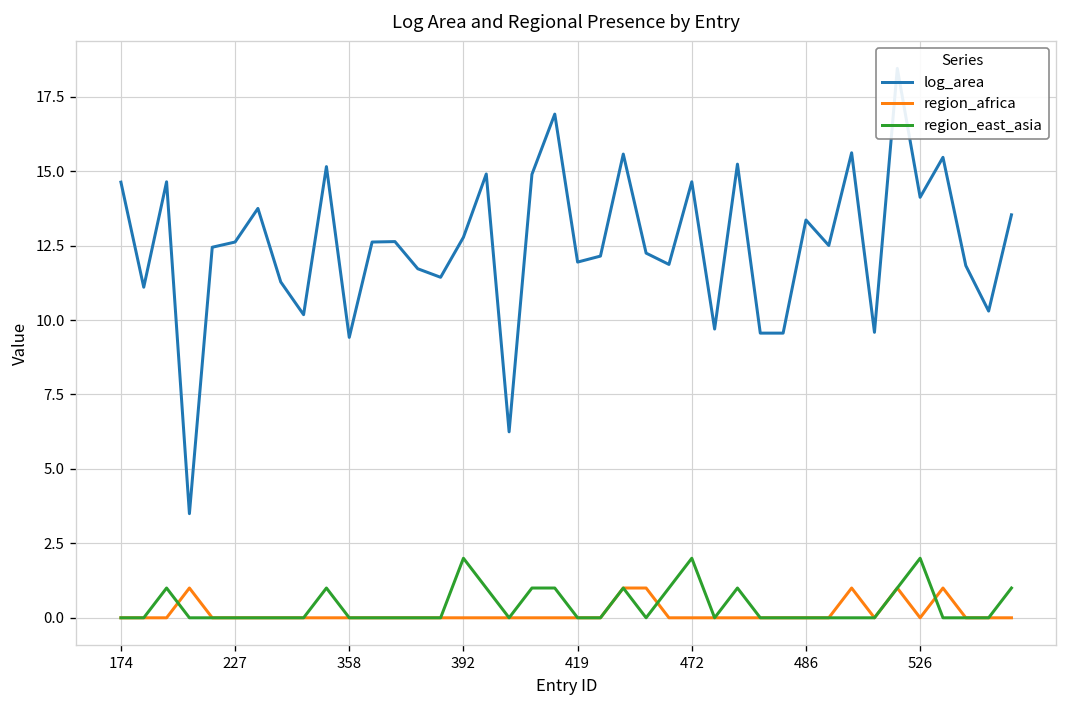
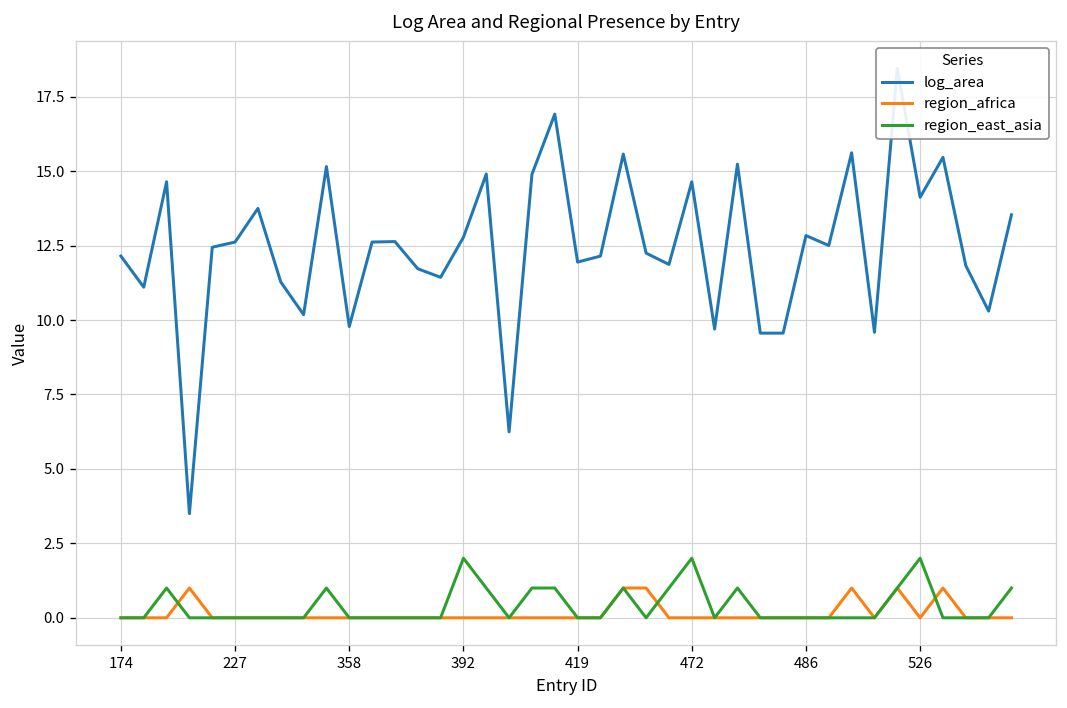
log_area, 174: 14.6 -> 12.1
log_area, 358: 9.4 -> 9.8
log_area, 486: 13.4 -> 12.8
